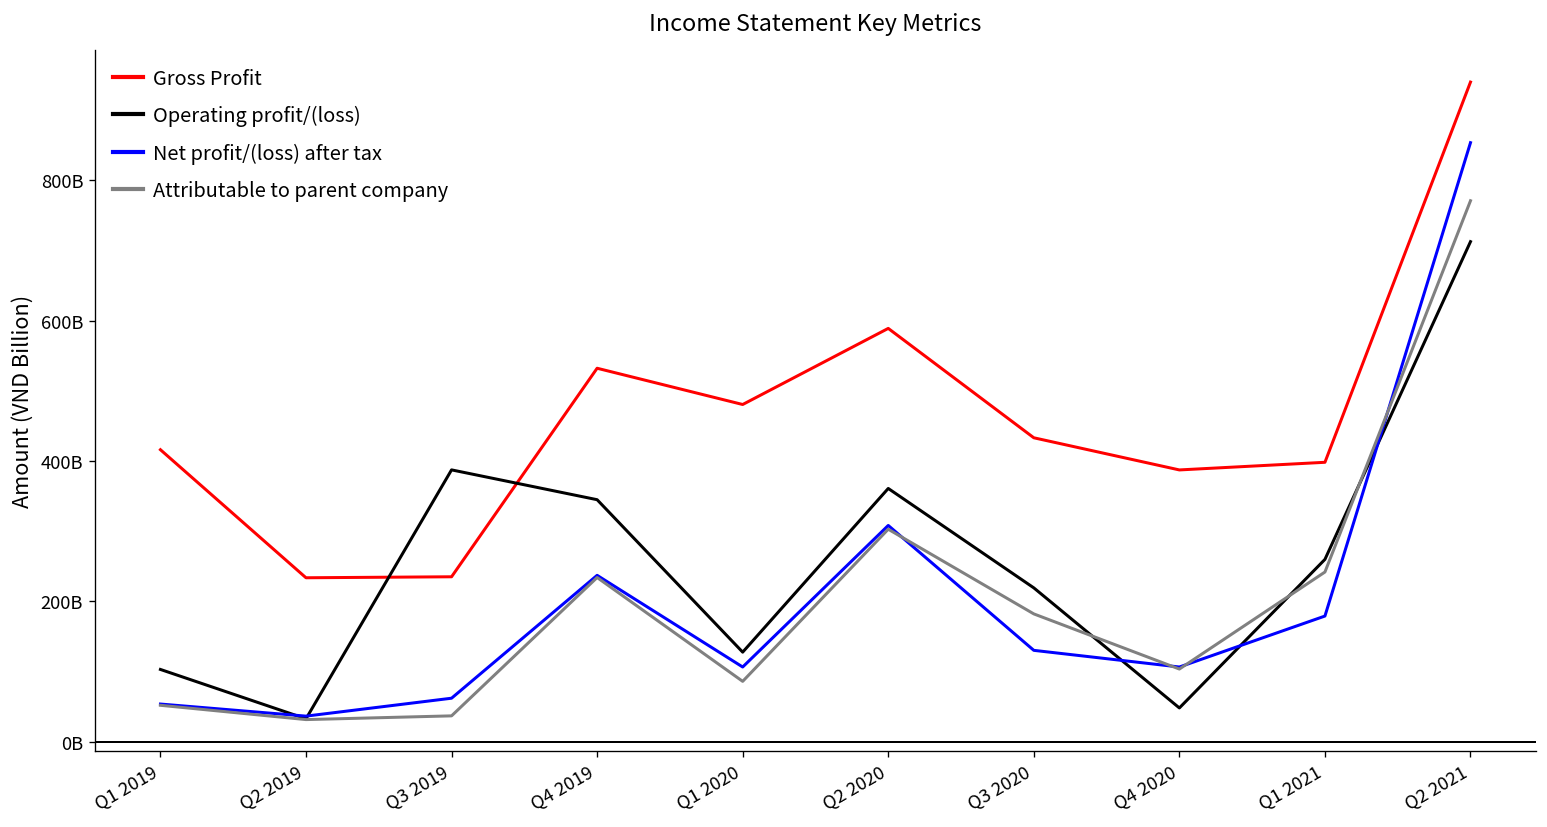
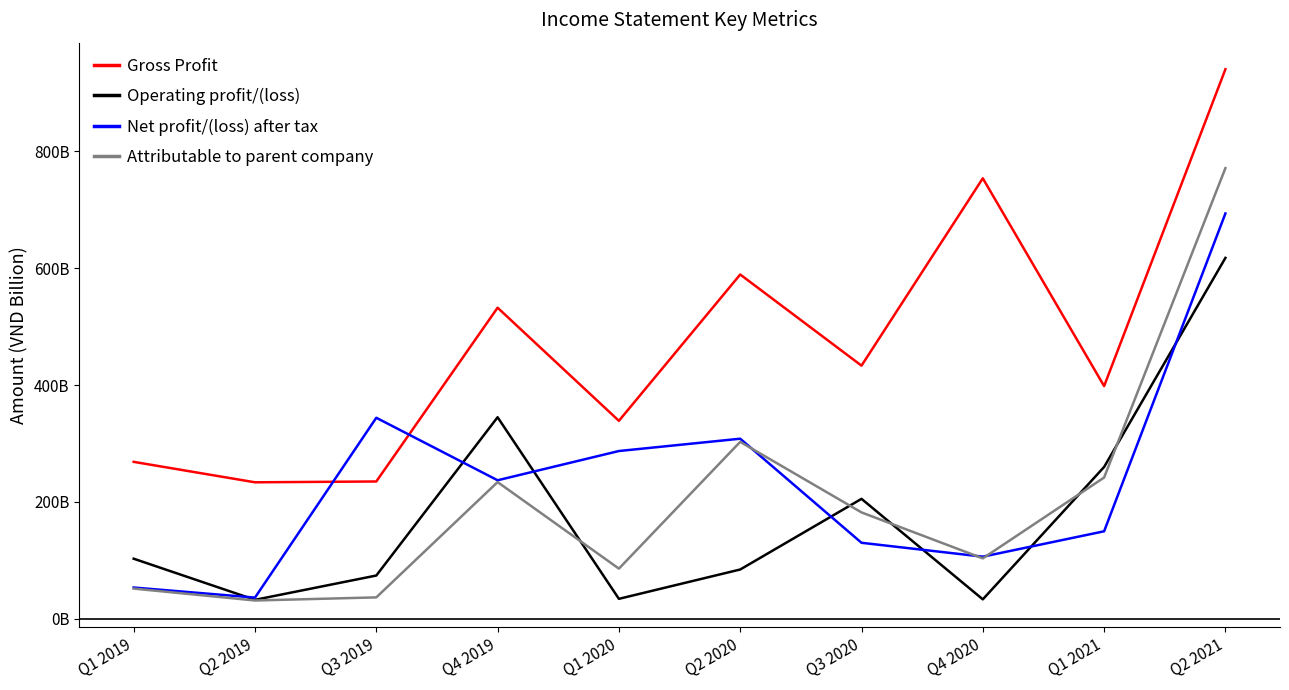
Gross Profit, Q1 2019: 420000000000 -> 270000000000
Operating profit/(loss), Q3 2019: 390000000000 -> 70000000000
Net profit/(loss) after tax, Q3 2019: 60000000000 -> 340000000000
Gross Profit, Q1 2020: 480000000000 -> 340000000000
Operating profit/(loss), Q1 2020: 130000000000 -> 30000000000
Net profit/(loss) after tax, Q1 2020: 110000000000 -> 290000000000
Operating profit/(loss), Q2 2020: 360000000000 -> 80000000000
Operating profit/(loss), Q3 2020: 220000000000 -> 210000000000
Gross Profit, Q4 2020: 390000000000 -> 750000000000
Operating profit/(loss), Q4 2020: 50000000000 -> 30000000000
Net profit/(loss) after tax, Q1 2021: 180000000000 -> 150000000000
Operating profit/(loss), Q2 2021: 710000000000 -> 620000000000
Net profit/(loss) after tax, Q2 2021: 850000000000 -> 690000000000
